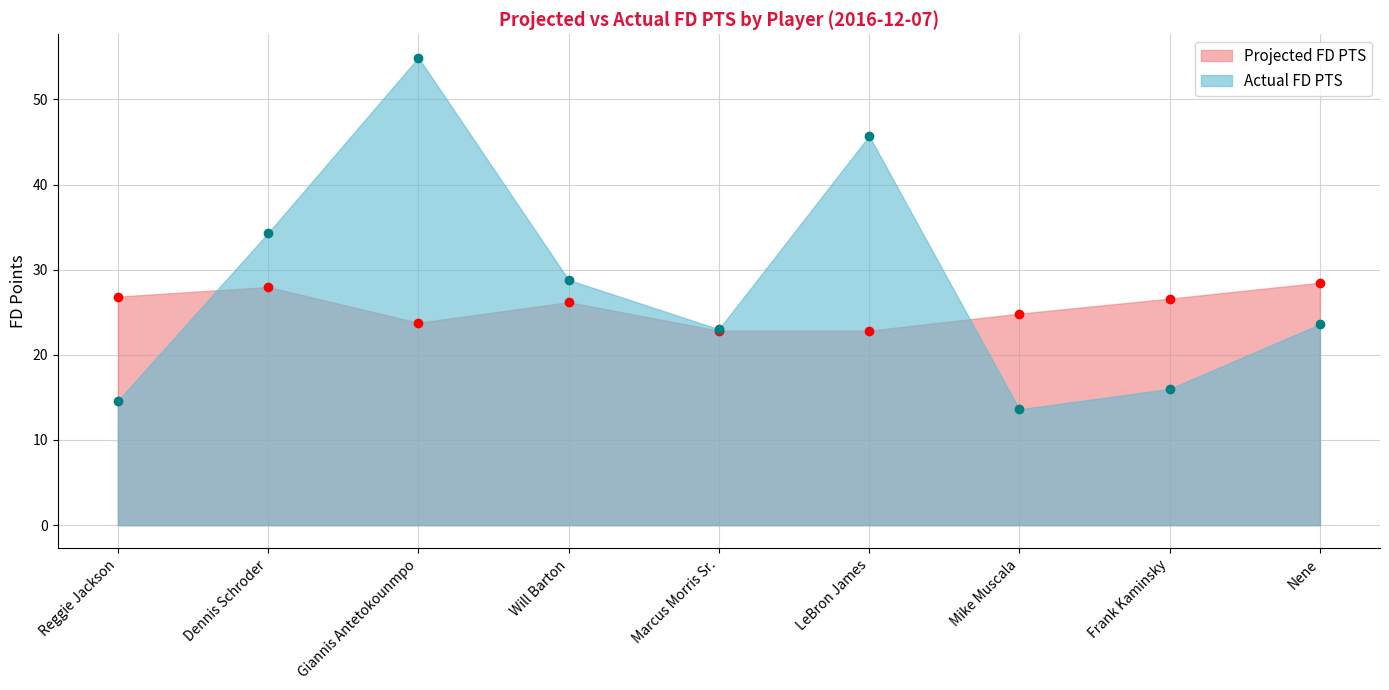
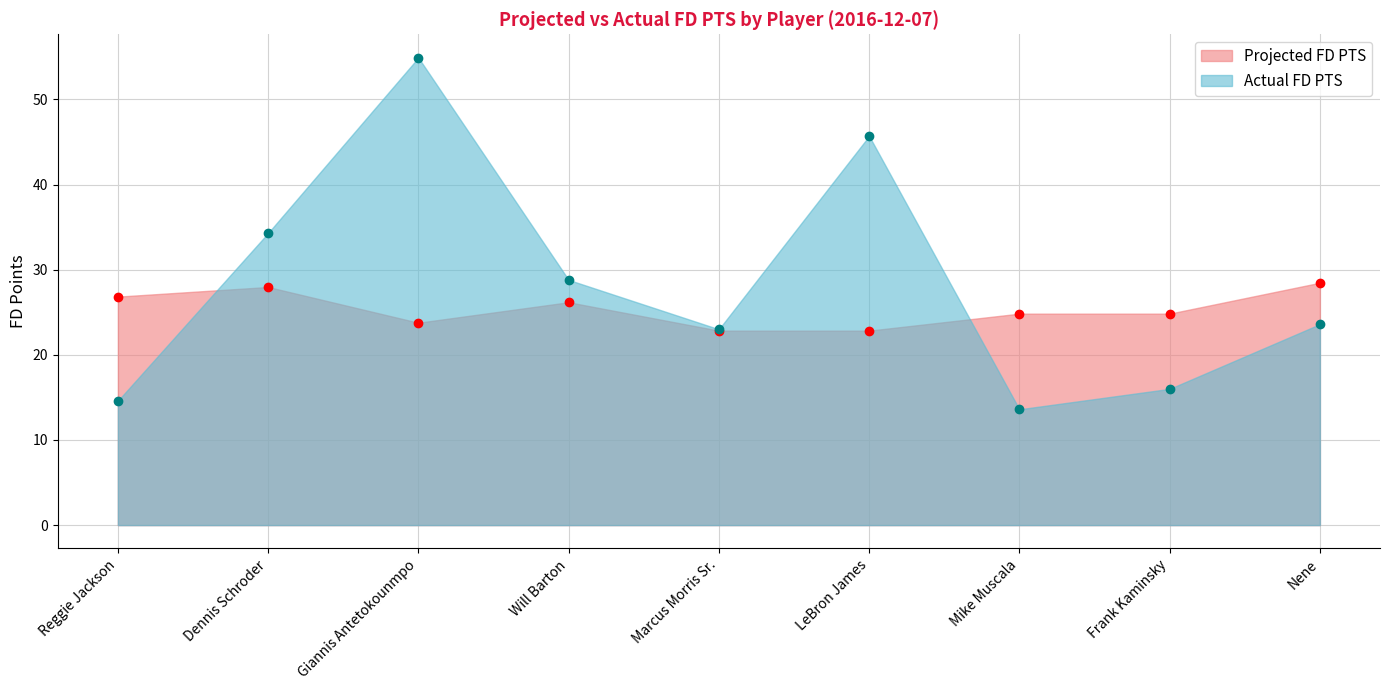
Projected FD PTS, Frank Kaminsky: 27 -> 25
